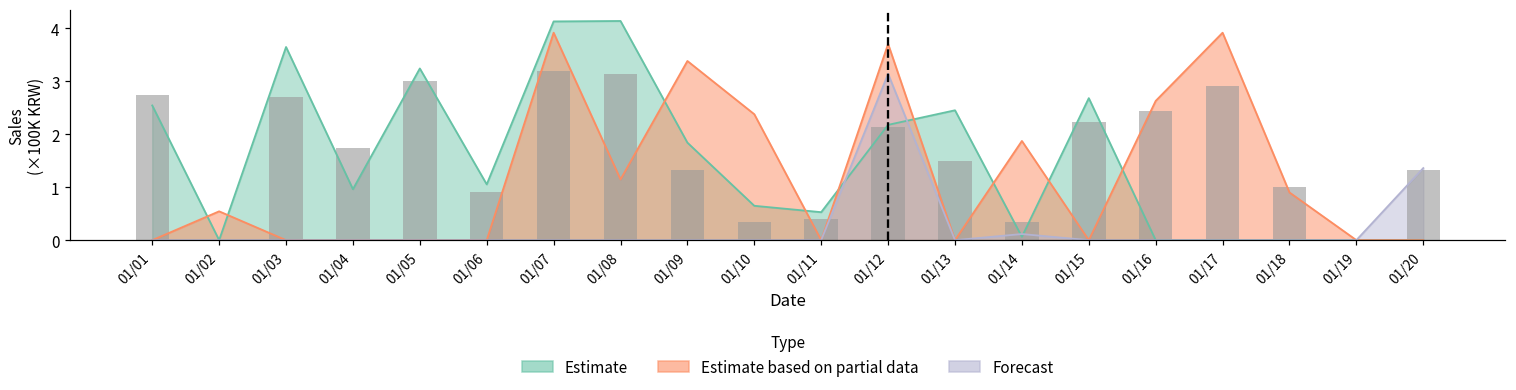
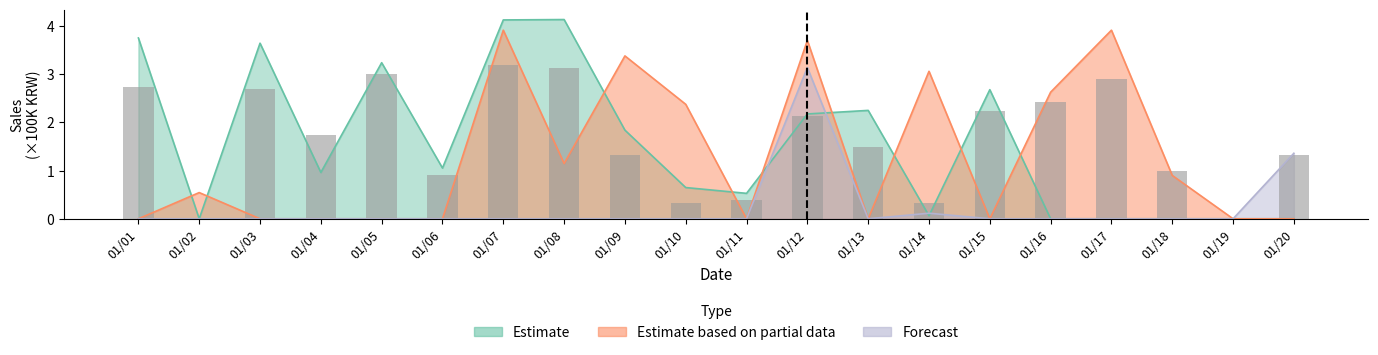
Estimate, 01/01: 2.5 -> 3.8
Estimate, 01/13: 2.5 -> 2.3
Estimate based on partial data, 01/14: 1.9 -> 3.1
